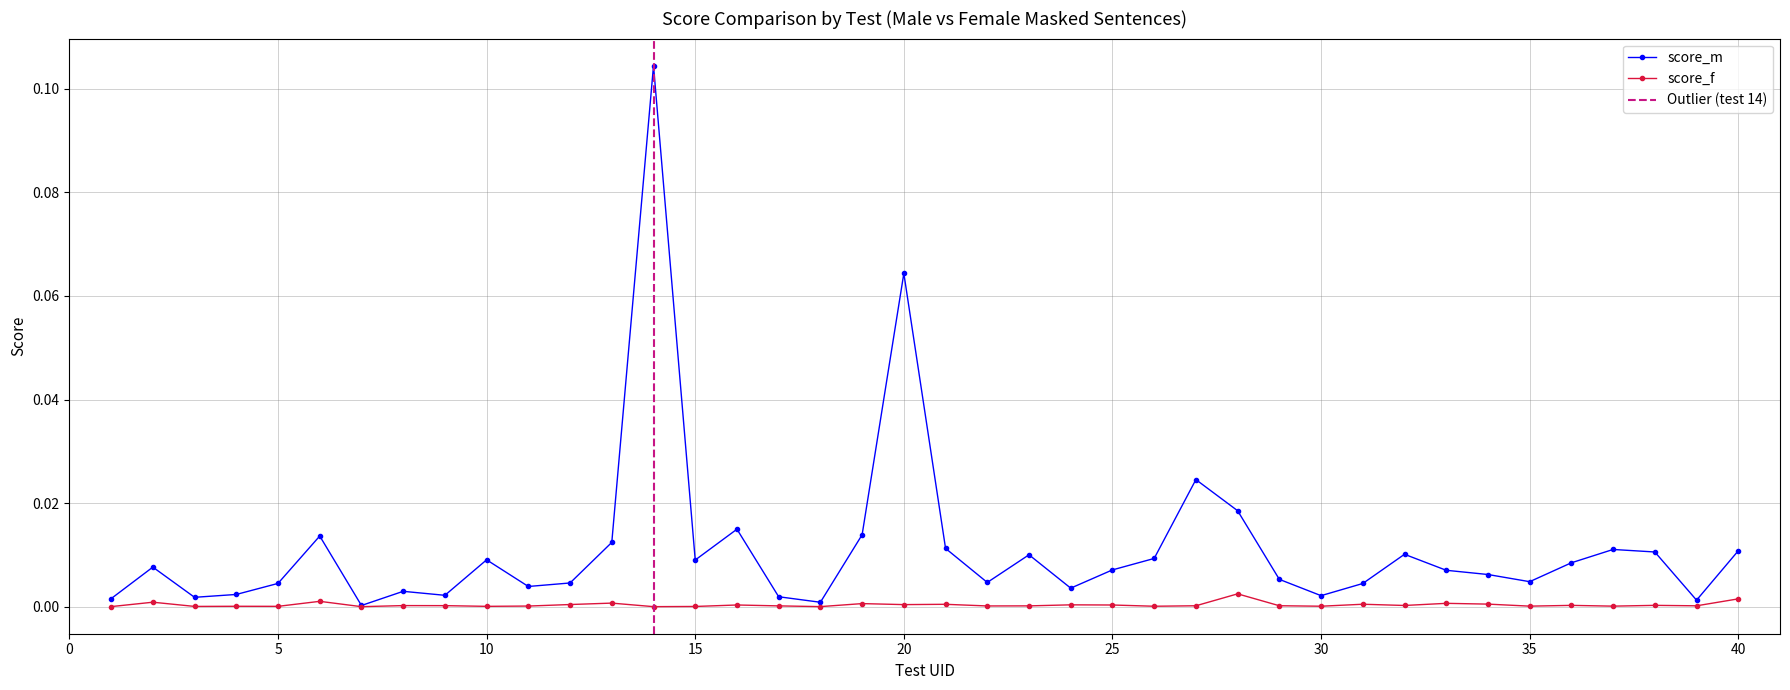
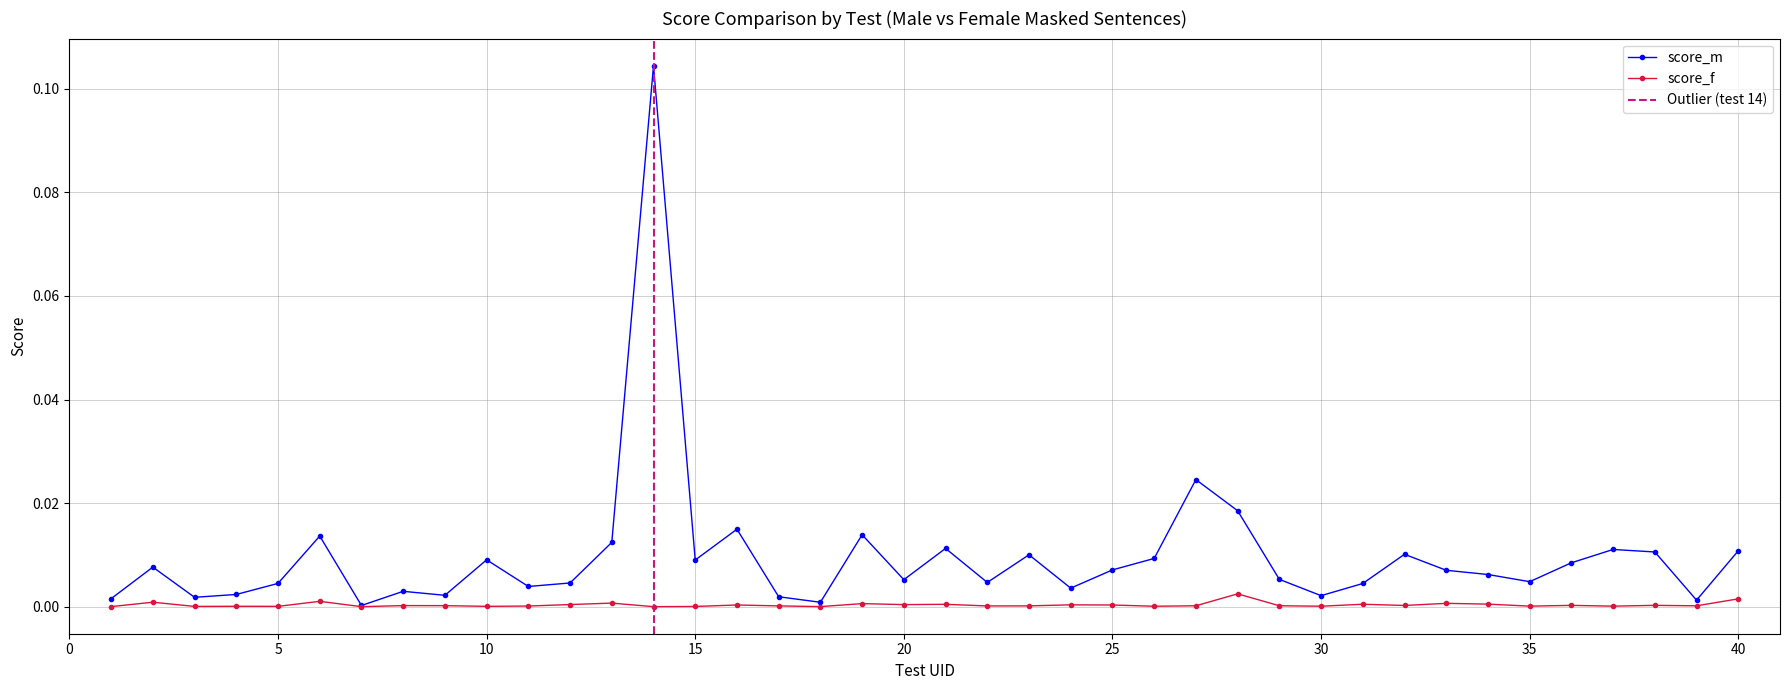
score_m, 20: 0.064 -> 0.005
